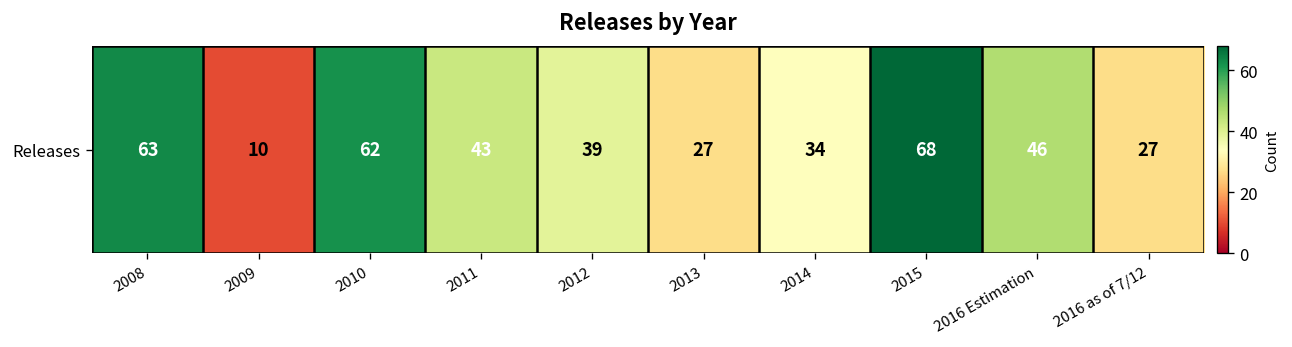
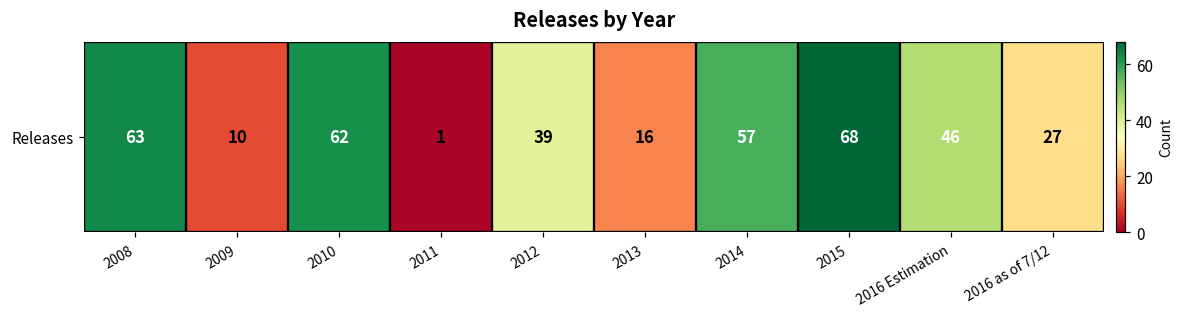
Releases, 2011: 43 -> 1
Releases, 2013: 27 -> 16
Releases, 2014: 34 -> 57
